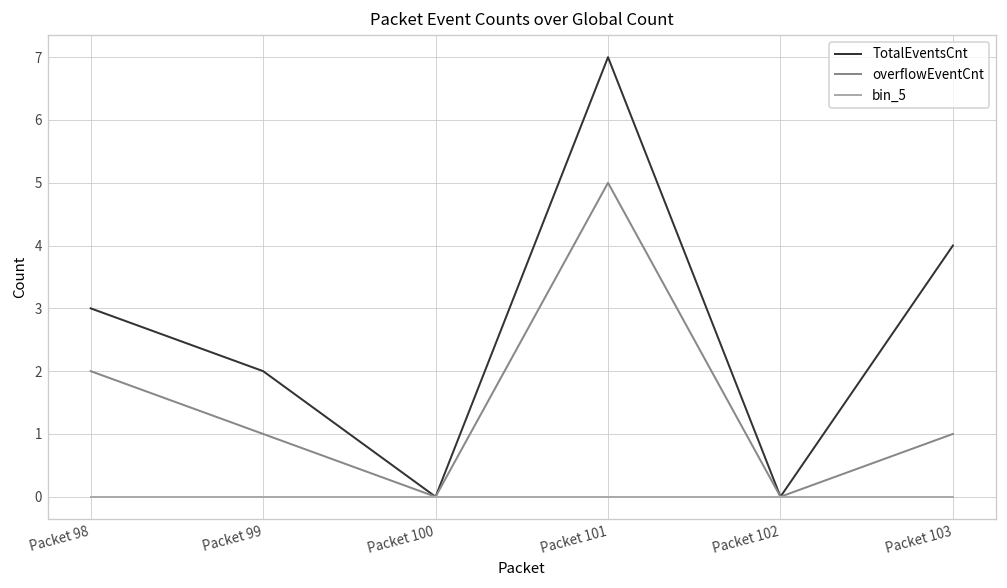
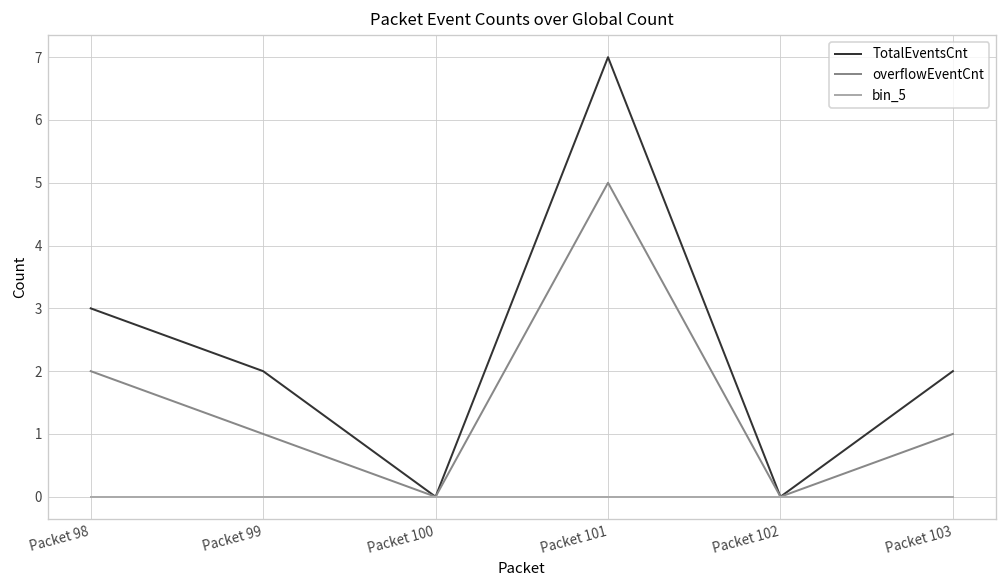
TotalEventsCnt, Packet 103: 4 -> 2
